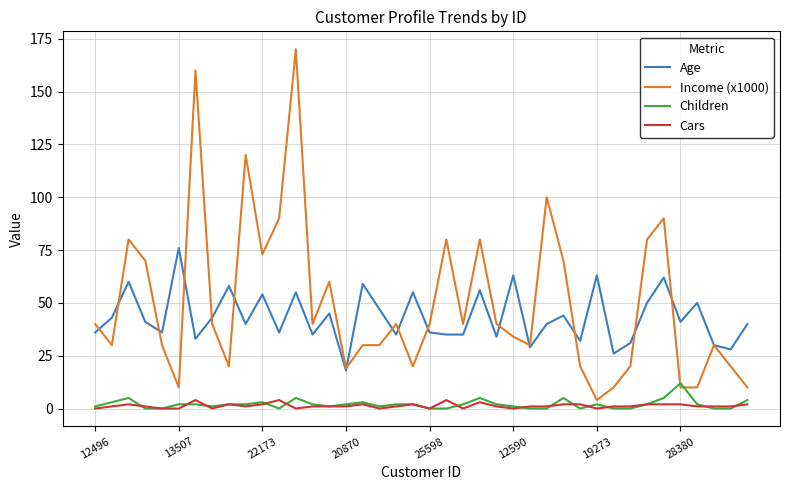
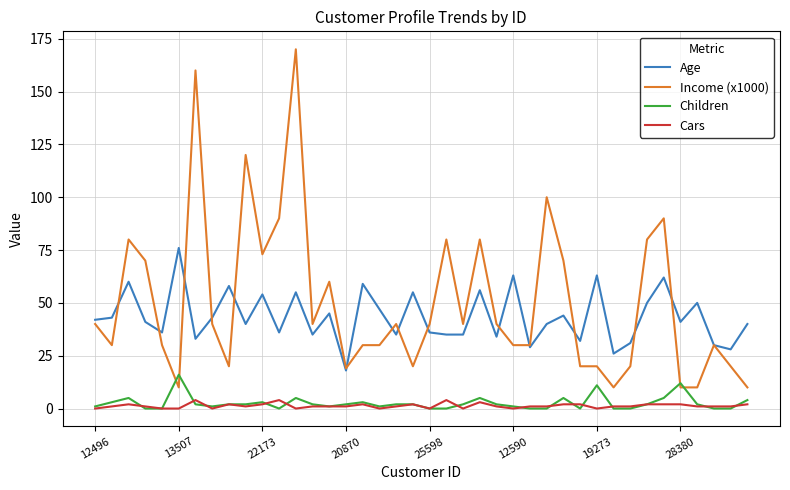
Age, 12496: 36 -> 42
Children, 13507: 2 -> 16
Income (x1000), 12590: 34 -> 30
Income (x1000), 19273: 4 -> 20
Children, 19273: 2 -> 11
